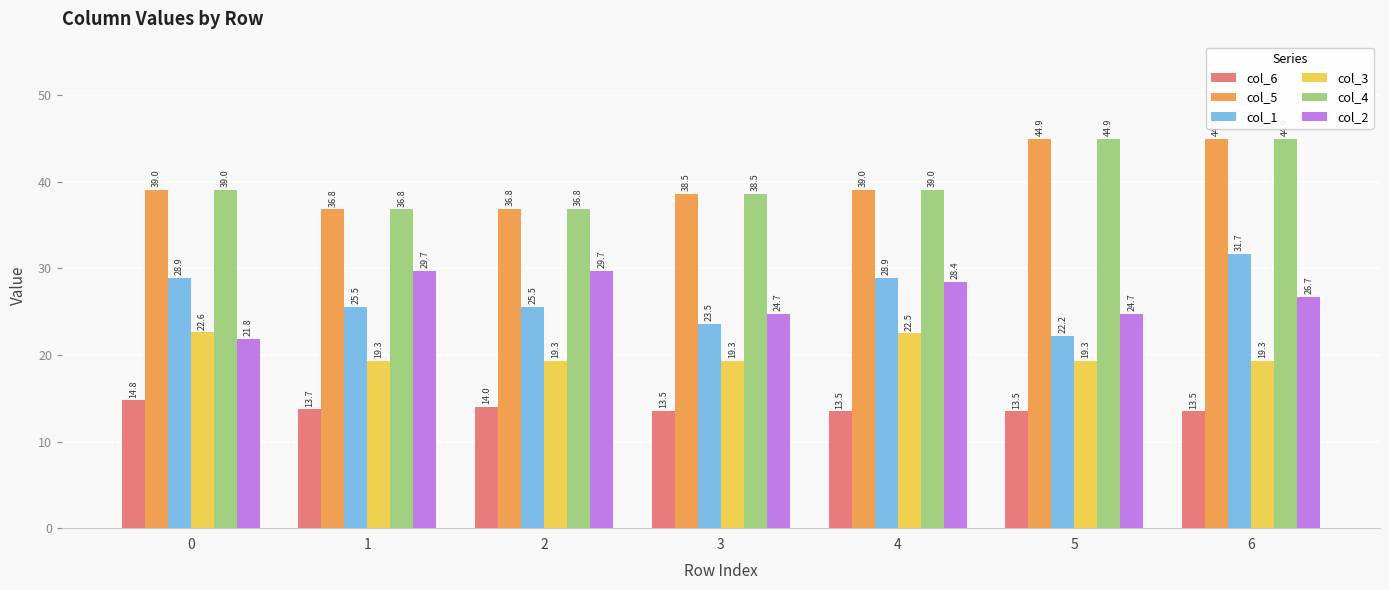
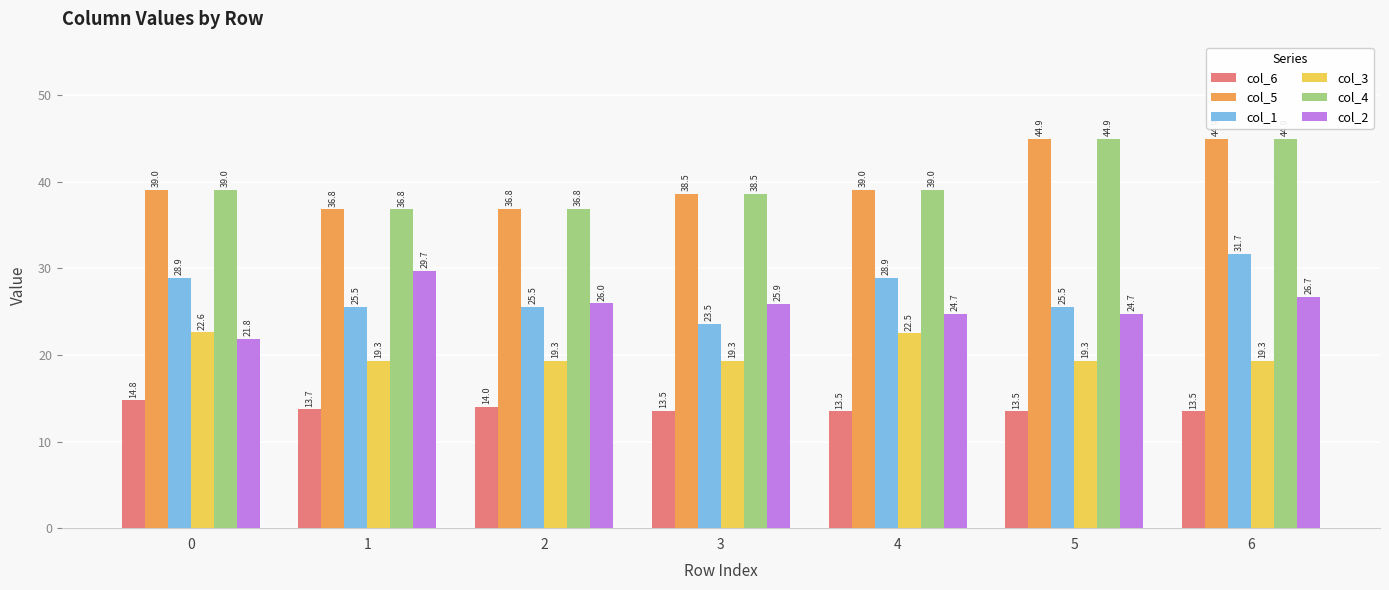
col_2, 2: 29.7 -> 26.0
col_2, 3: 24.7 -> 25.9
col_2, 4: 28.4 -> 24.7
col_1, 5: 22.2 -> 25.5
